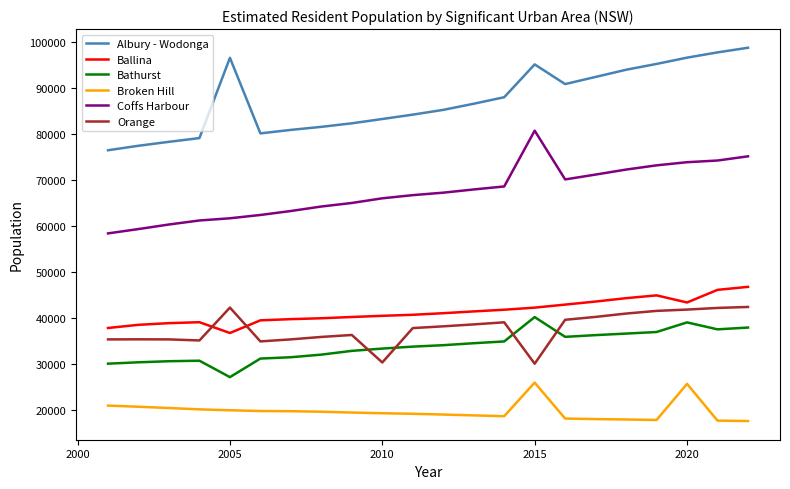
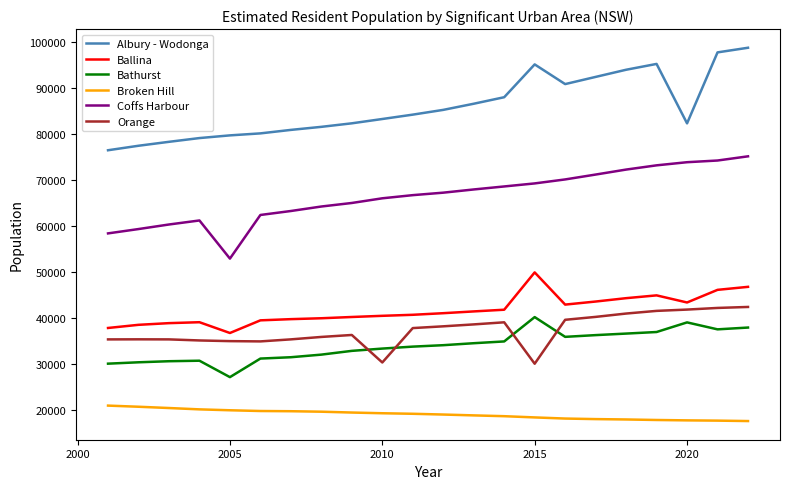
Albury - Wodonga, 2005: 97000 -> 80000
Coffs Harbour, 2005: 62000 -> 53000
Orange, 2005: 42000 -> 35000
Ballina, 2015: 42000 -> 50000
Broken Hill, 2015: 26000 -> 18000
Coffs Harbour, 2015: 81000 -> 69000
Albury - Wodonga, 2020: 97000 -> 82000
Broken Hill, 2020: 26000 -> 18000
